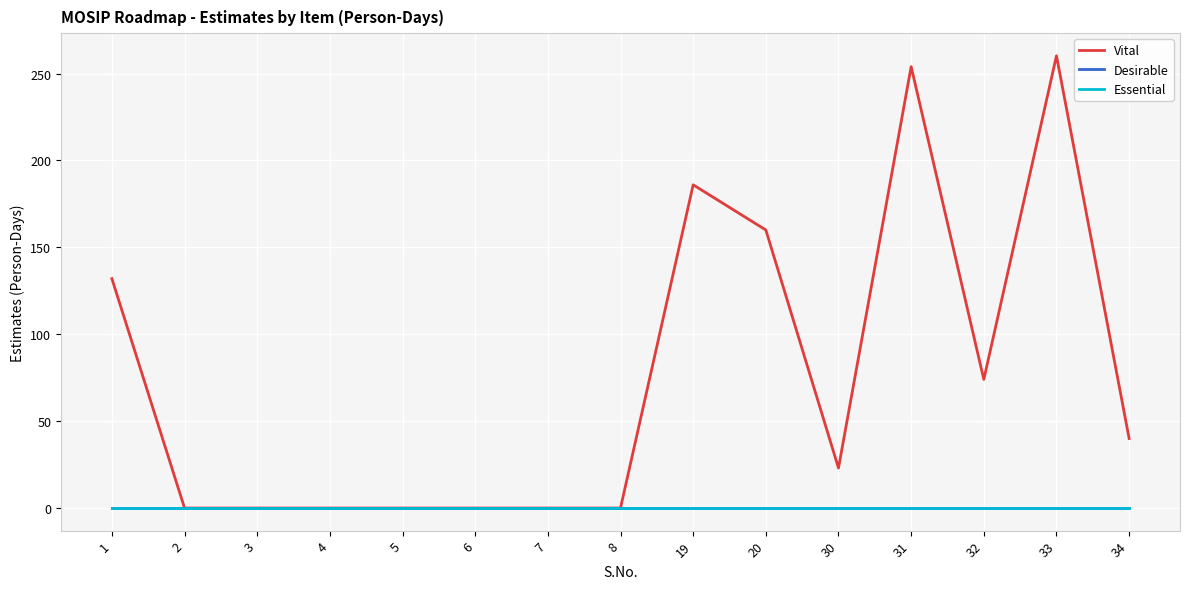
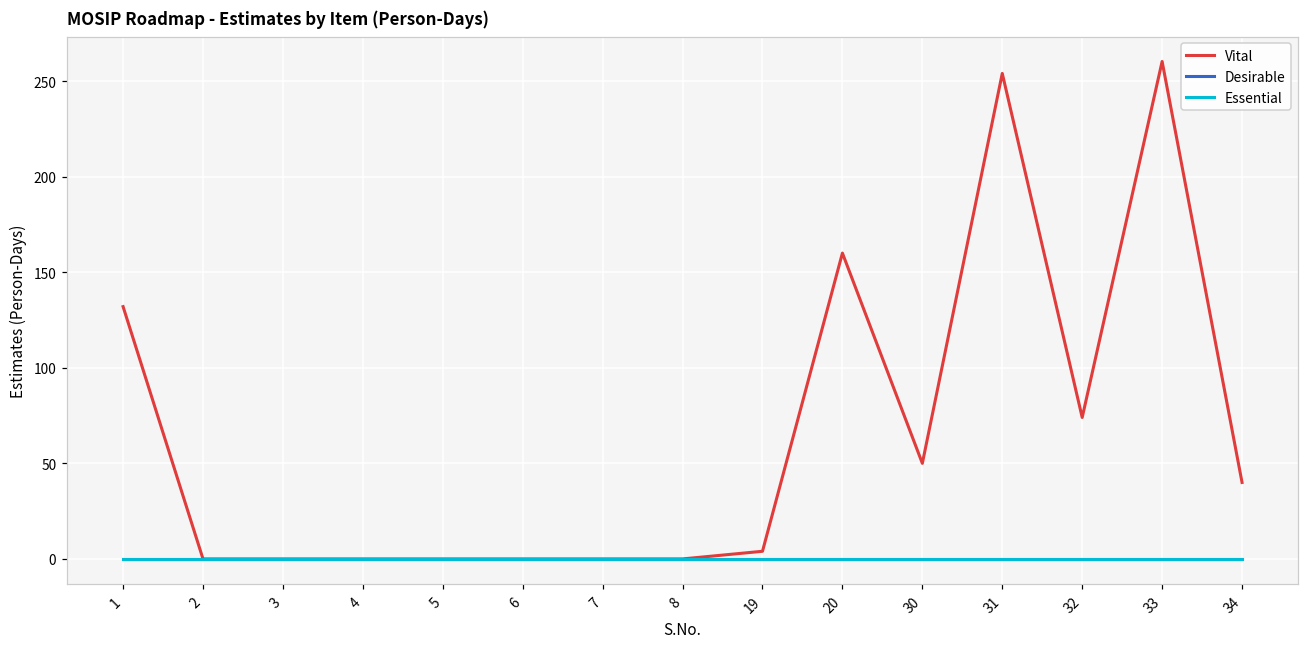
Vital, 19: 186 -> 4
Vital, 30: 23 -> 50
